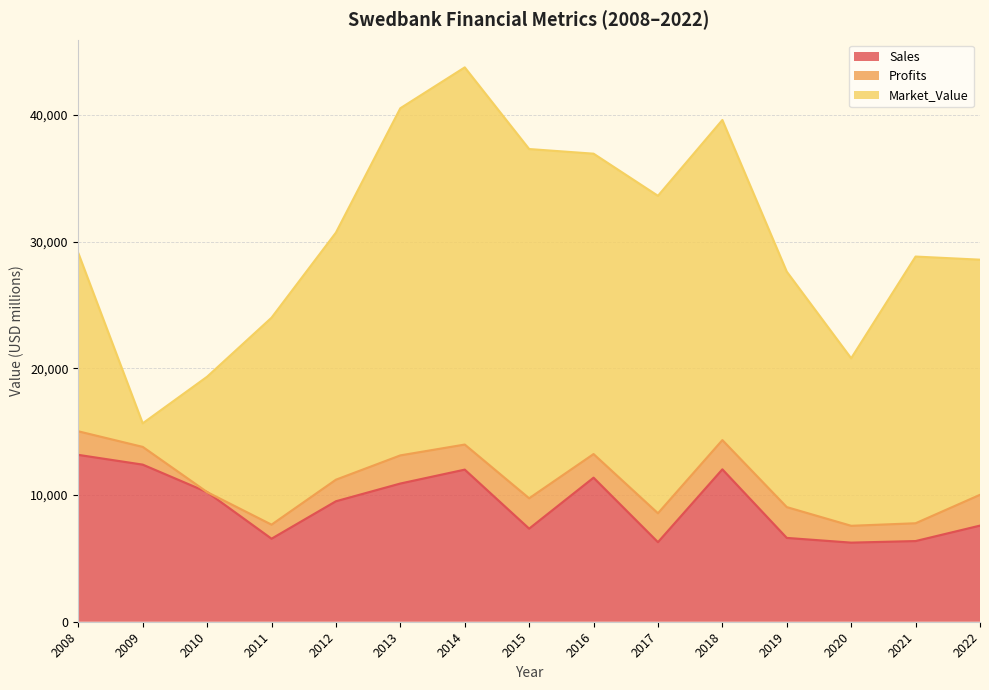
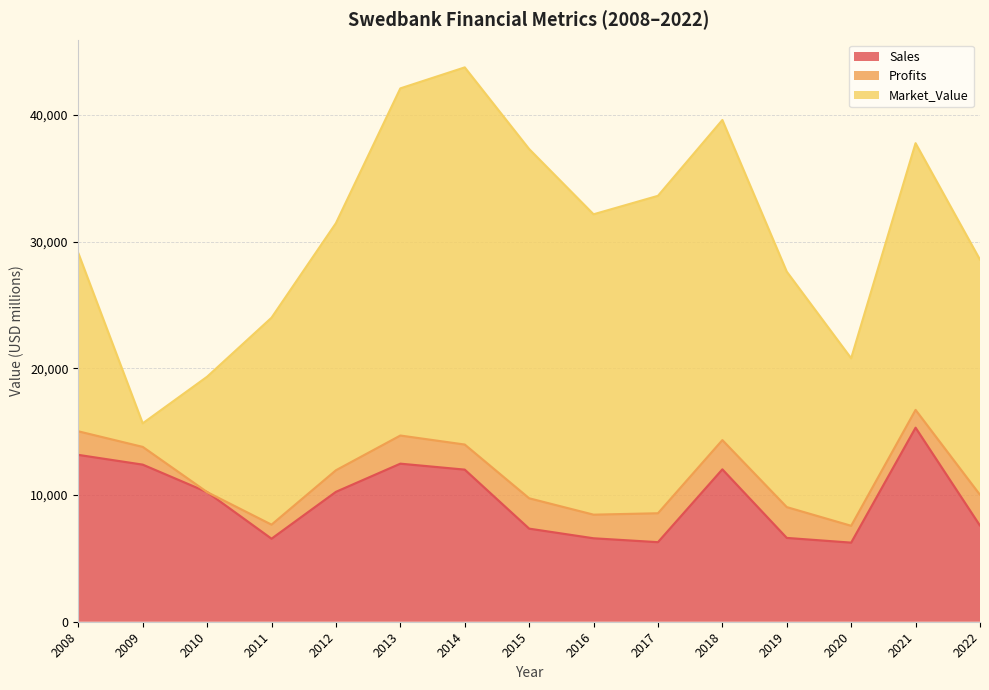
Sales, 2012: 9,500 -> 10,300
Sales, 2013: 10,900 -> 12,500
Sales, 2016: 11,400 -> 6,600
Sales, 2021: 6,400 -> 15,300
